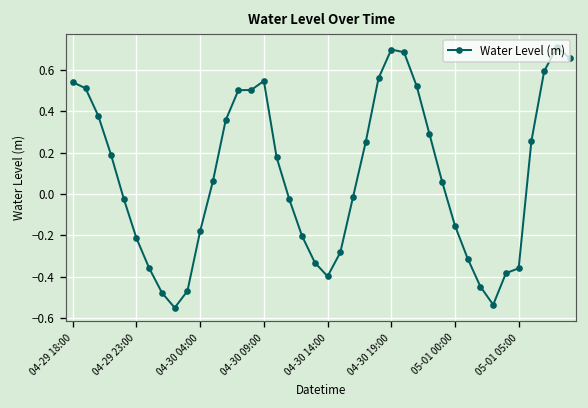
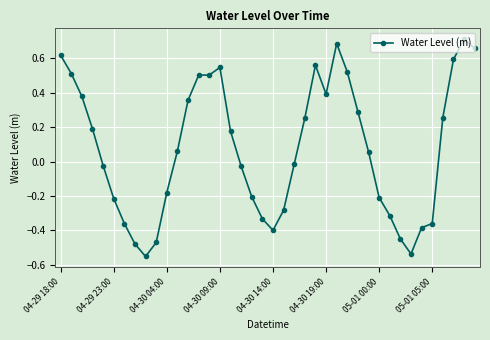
04-29 18:00: 0.54 -> 0.62
04-30 19:00: 0.70 -> 0.39
05-01 00:00: -0.15 -> -0.21
